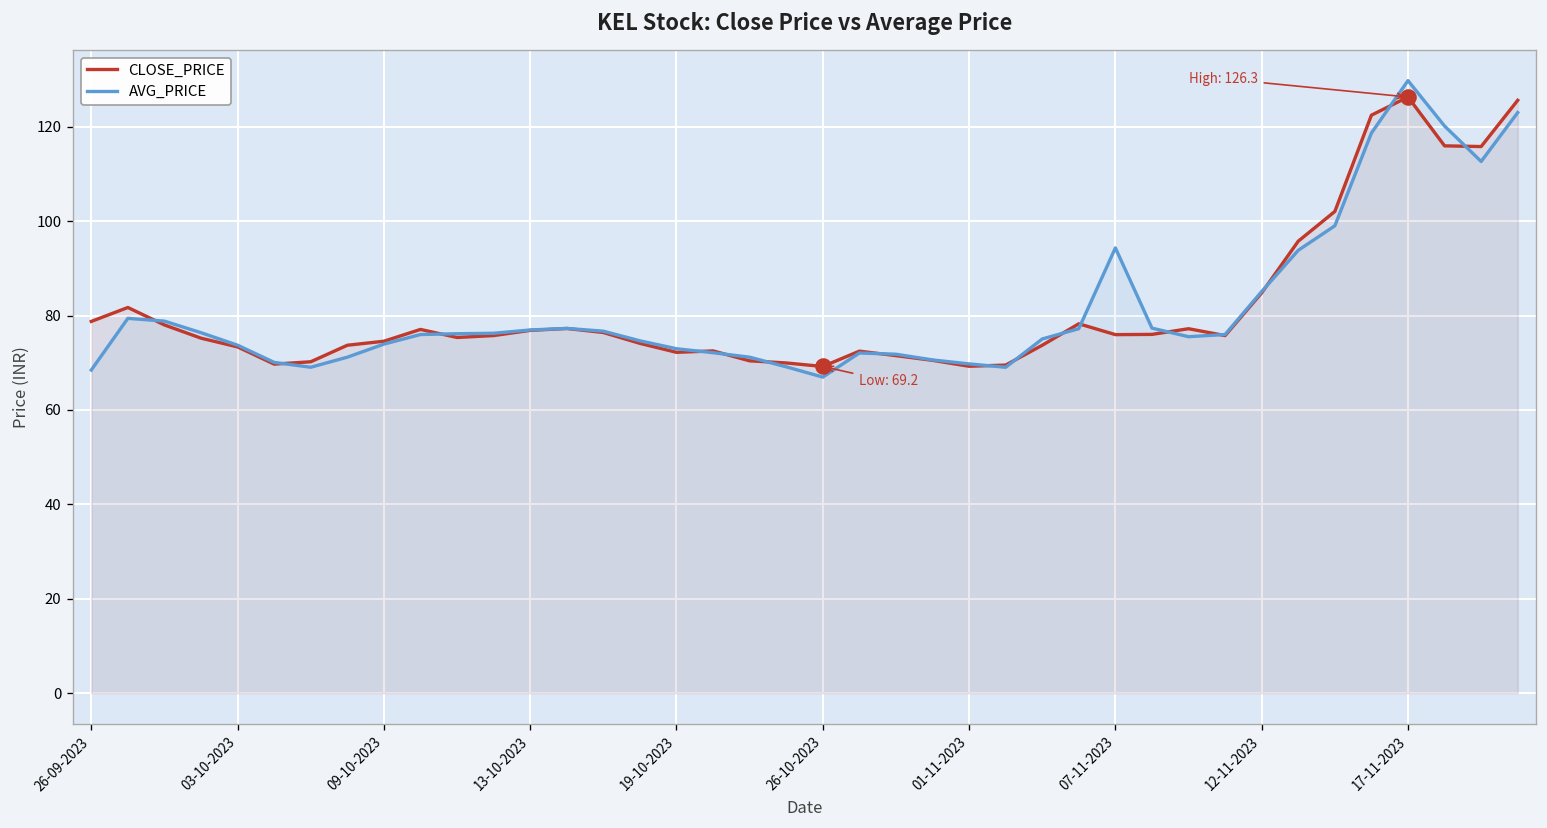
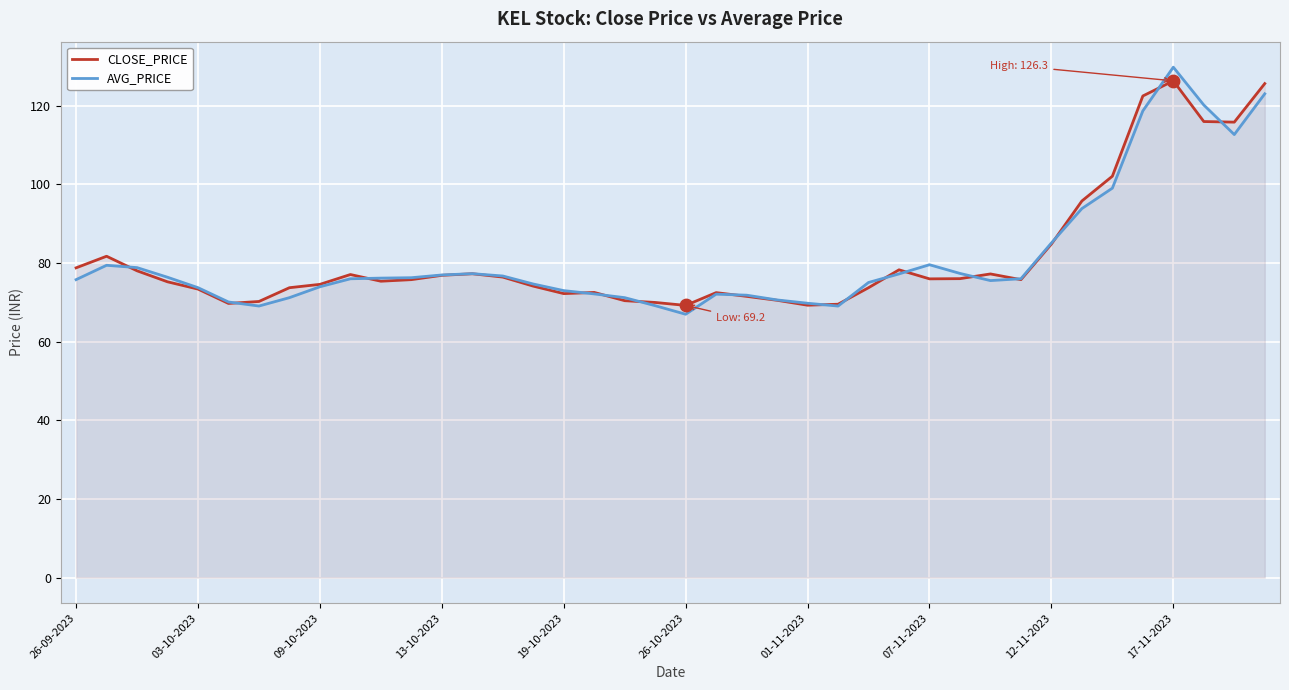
AVG_PRICE, 26-09-2023: 68 -> 76
AVG_PRICE, 07-11-2023: 94 -> 80
